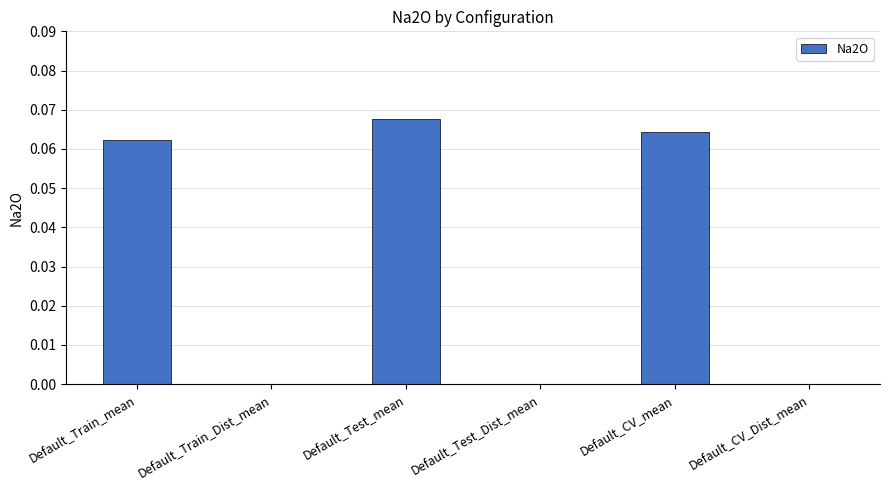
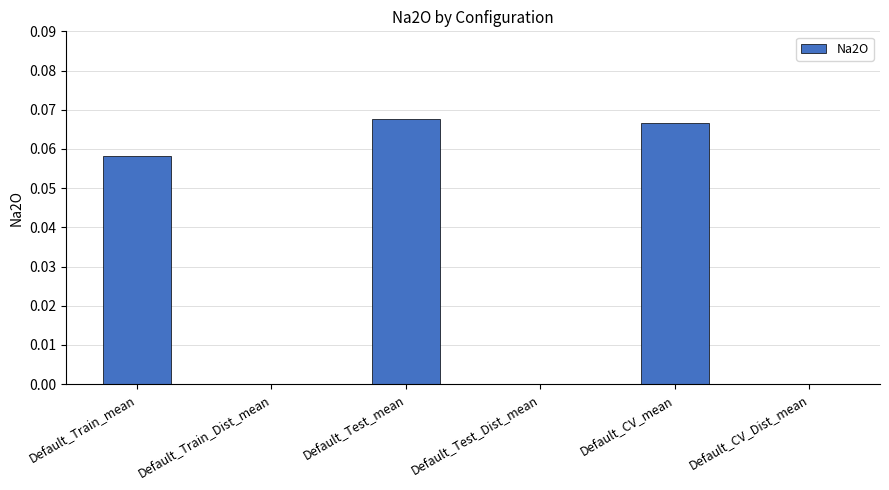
Default_Train_mean: 0.062 -> 0.058
Default_CV_mean: 0.064 -> 0.067
